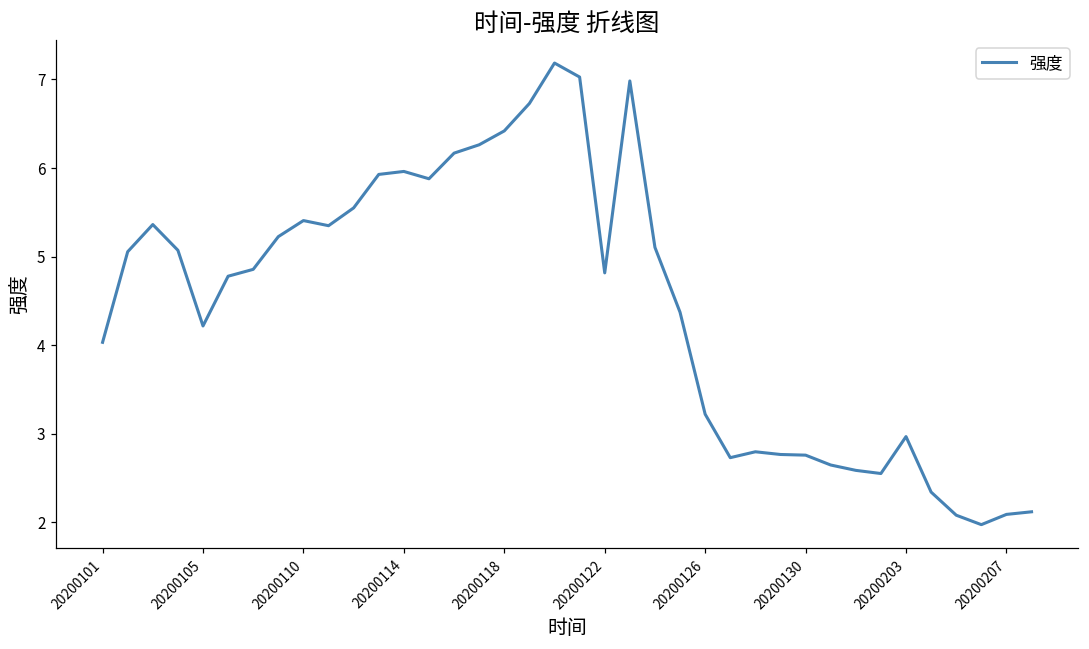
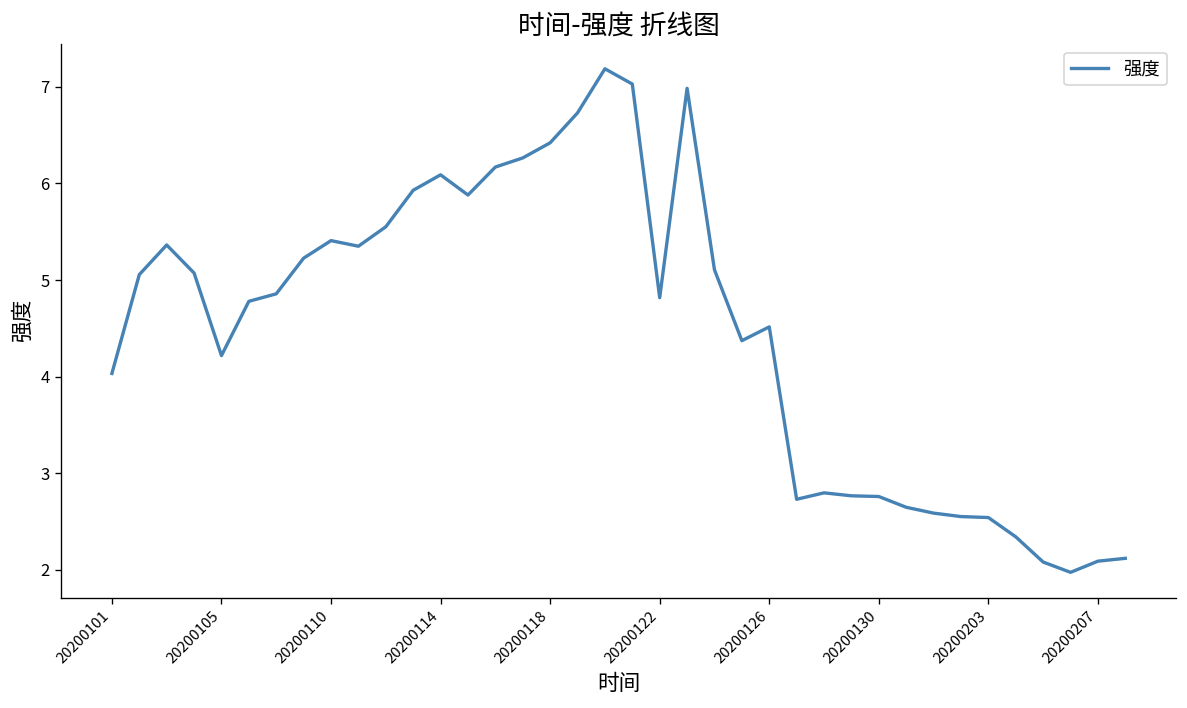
20200114: 6.0 -> 6.1
20200126: 3.2 -> 4.5
20200203: 3.0 -> 2.5
